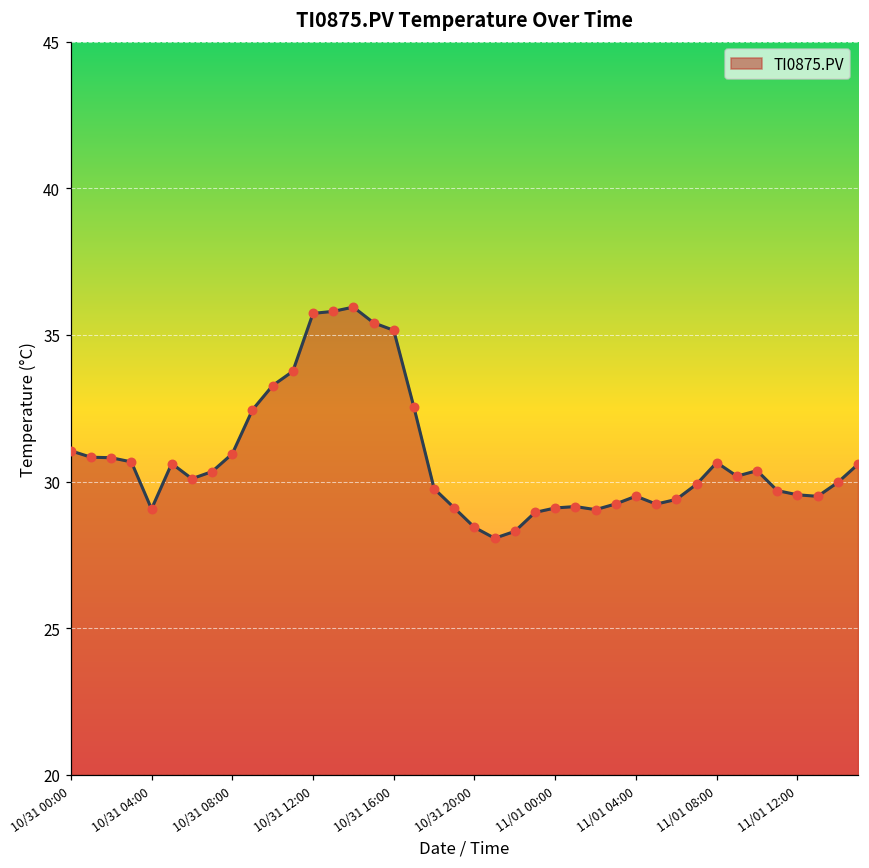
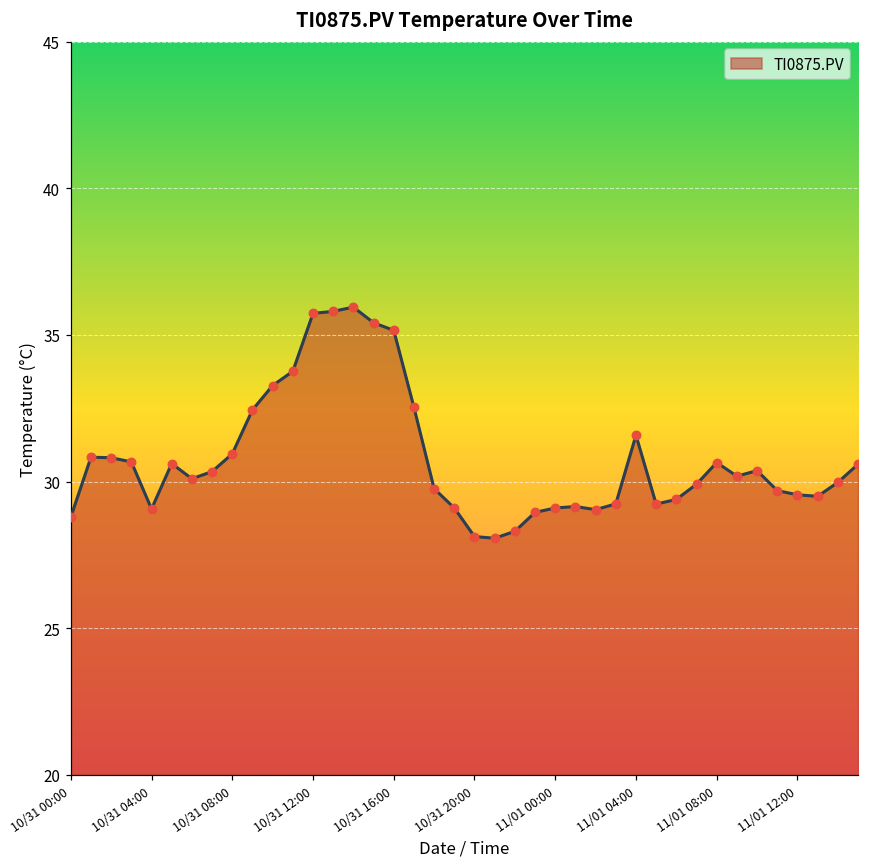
10/31 00:00: 31.0 -> 28.8
10/31 20:00: 28.4 -> 28.1
11/01 04:00: 29.5 -> 31.6
